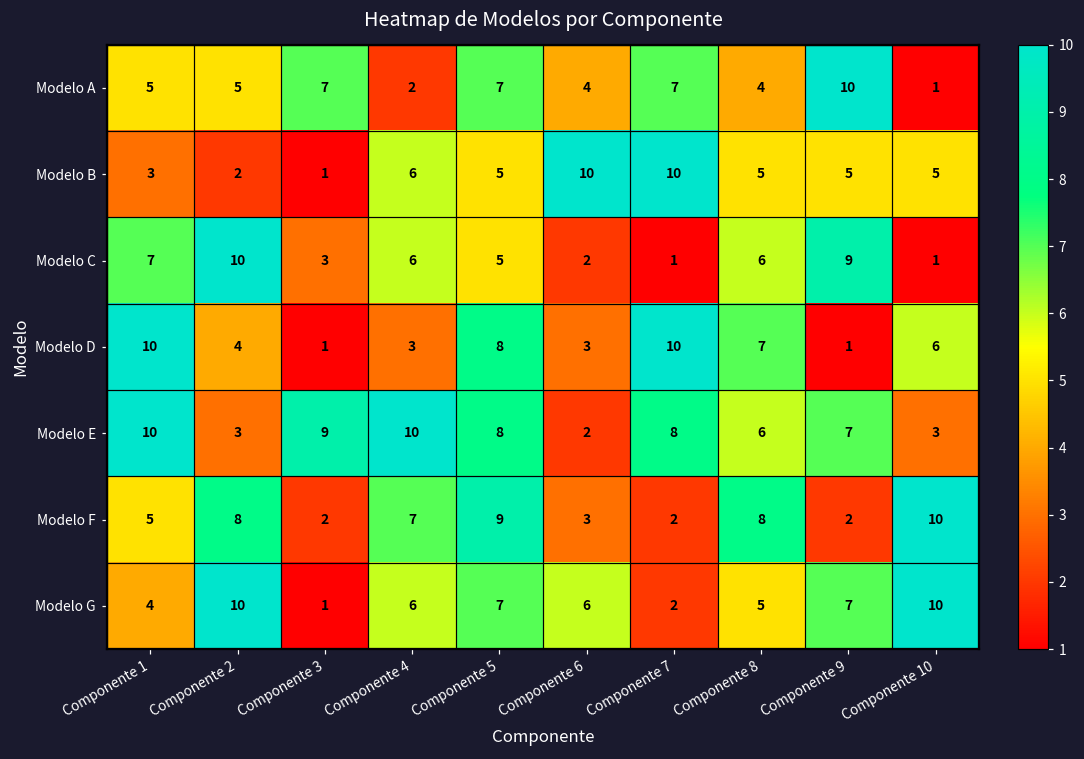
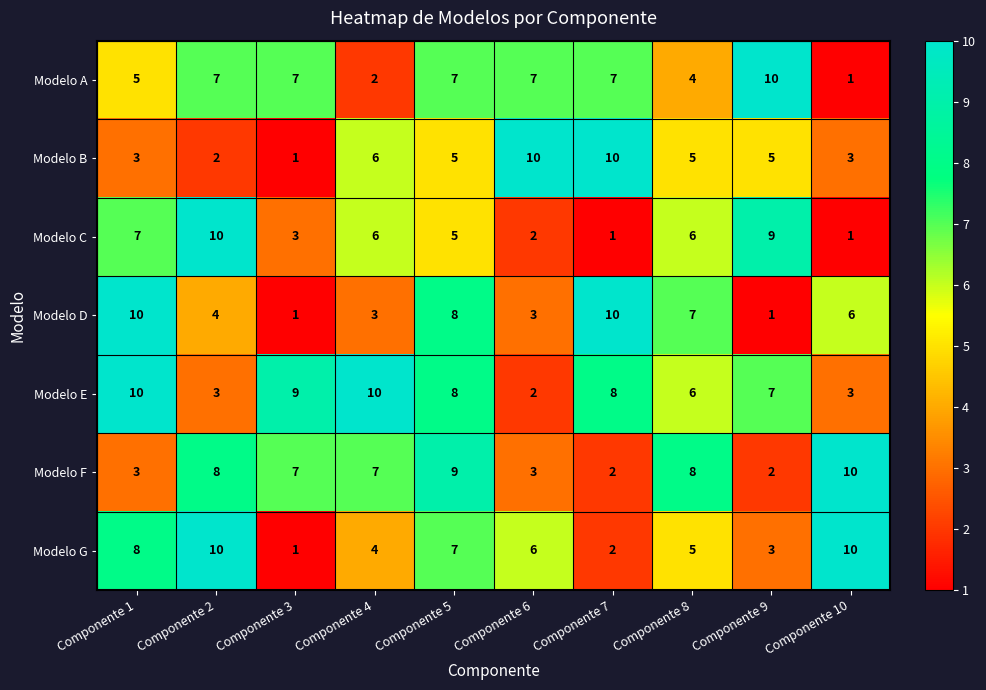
Modelo A, Componente 2: 5 -> 7
Modelo A, Componente 6: 4 -> 7
Modelo B, Componente 10: 5 -> 3
Modelo F, Componente 1: 5 -> 3
Modelo F, Componente 3: 2 -> 7
Modelo G, Componente 1: 4 -> 8
Modelo G, Componente 4: 6 -> 4
Modelo G, Componente 9: 7 -> 3
